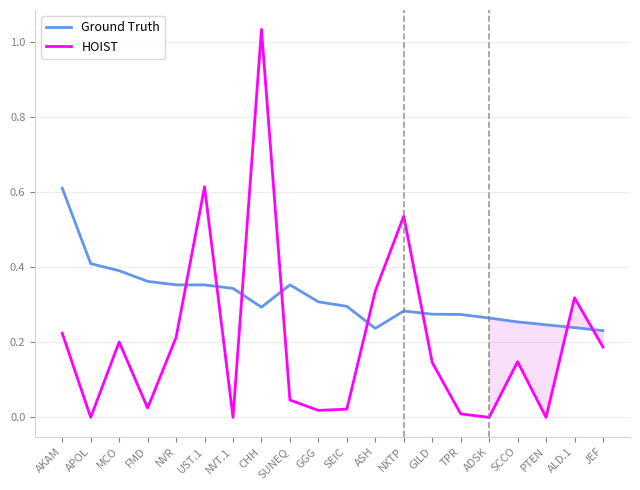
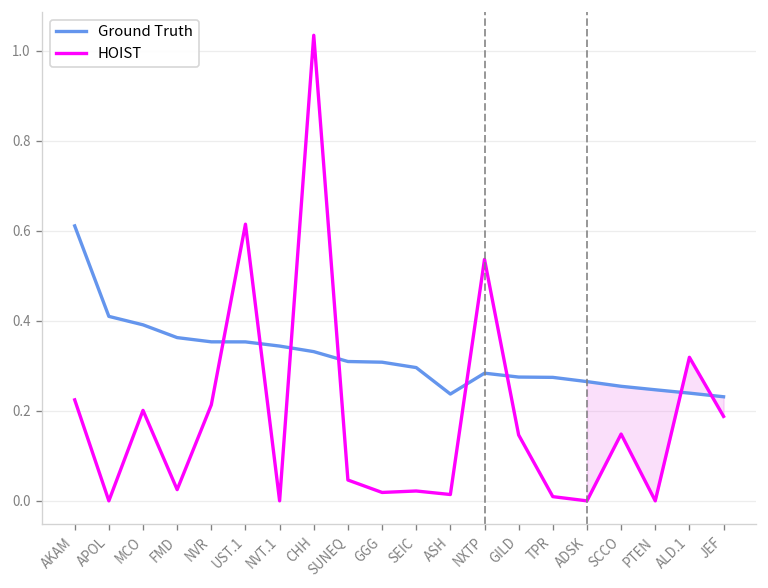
Ground Truth, CHH: 0.29 -> 0.33
Ground Truth, SUNEQ: 0.35 -> 0.31
HOIST, ASH: 0.34 -> 0.01
